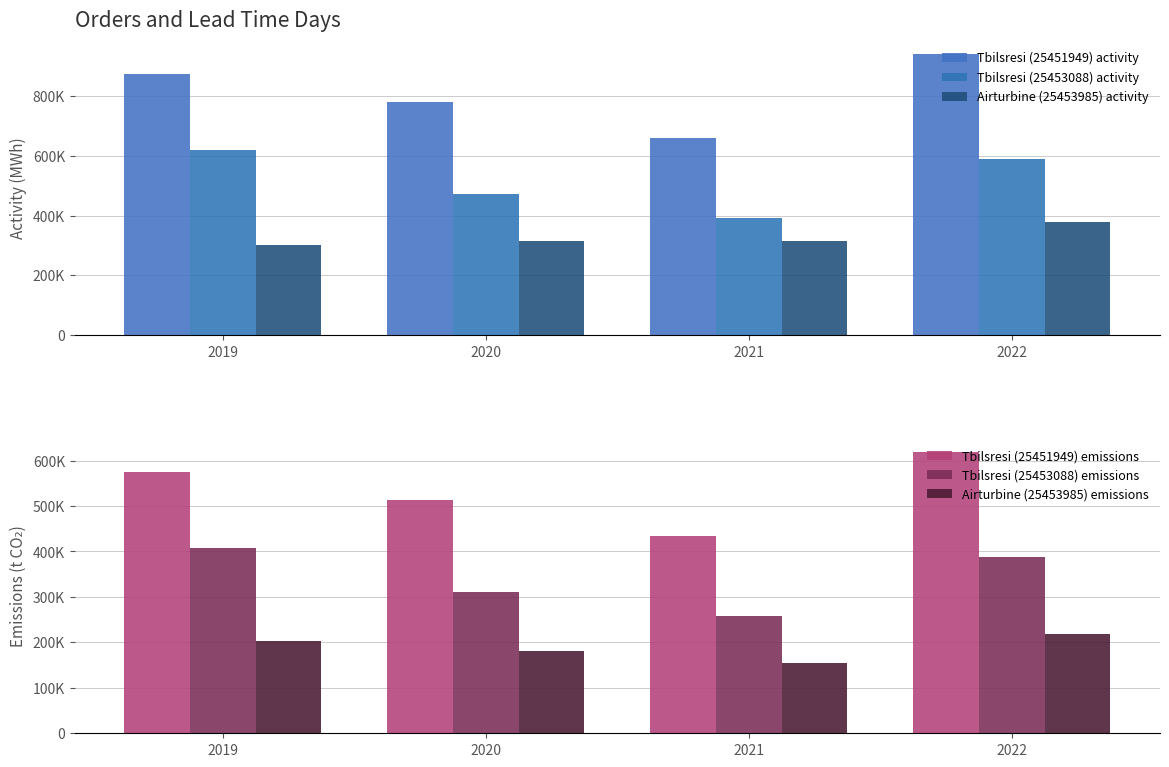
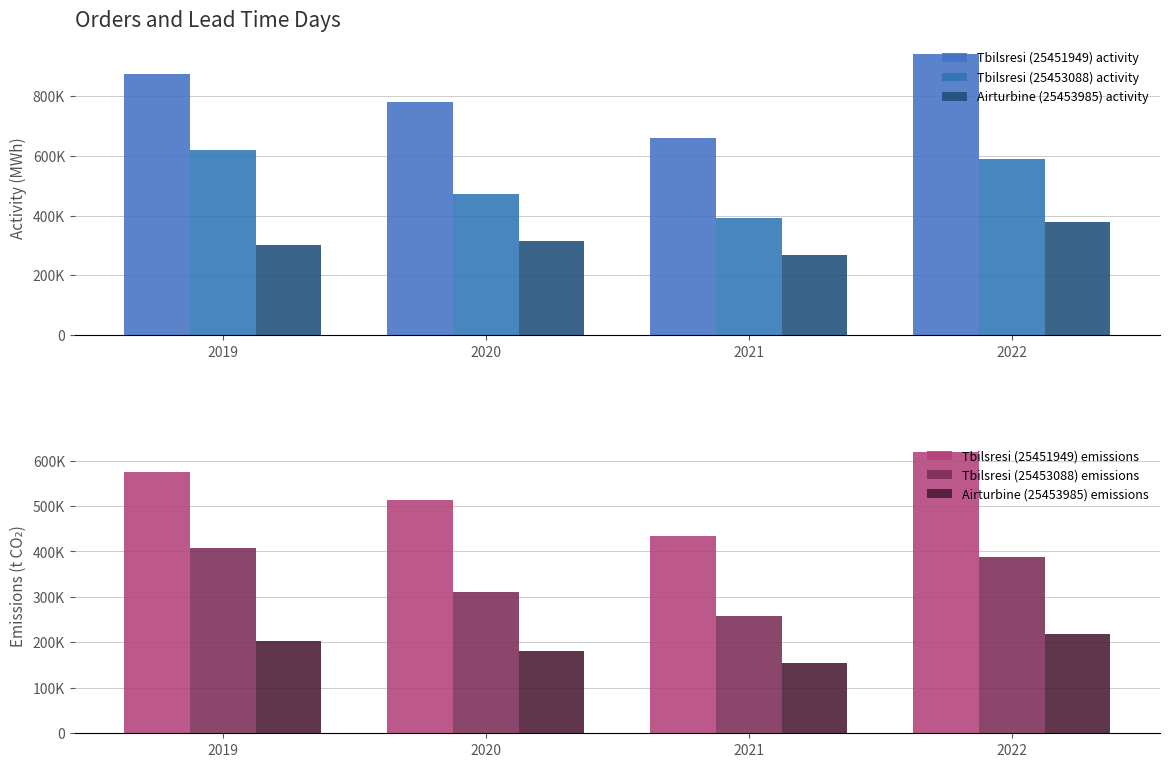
Orders and Lead Time Days, Airturbine (25453985) activity, 2021: 320000 -> 270000
